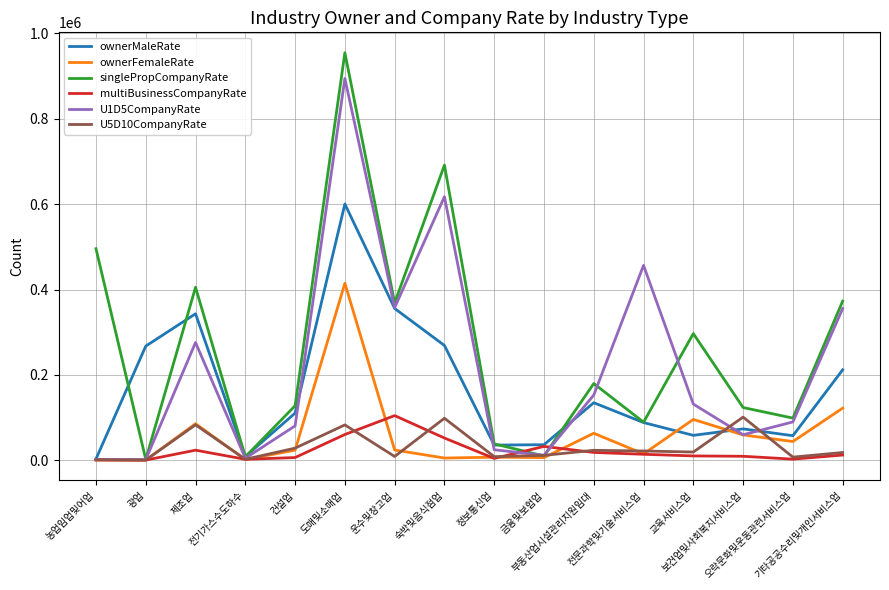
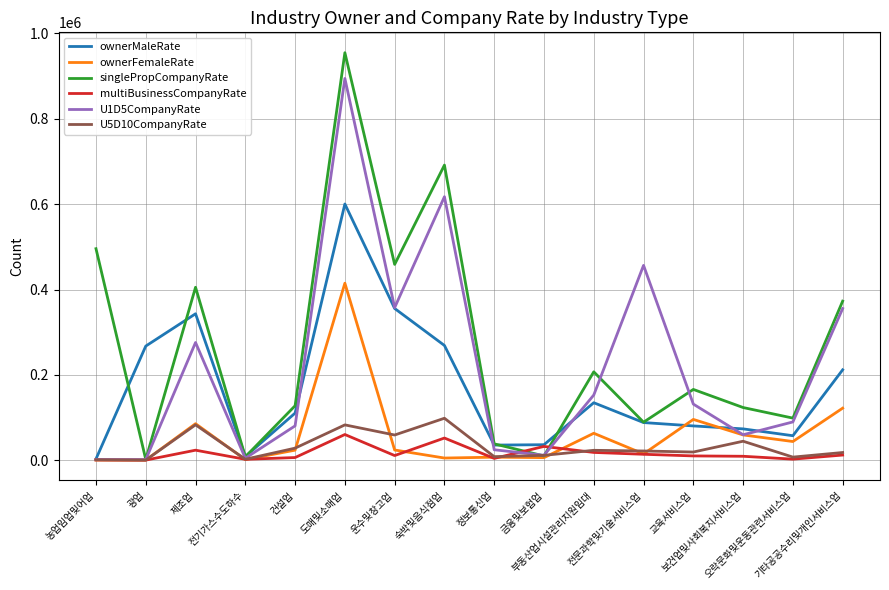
singlePropCompanyRate, 운수및창고업: 370000 -> 460000
multiBusinessCompanyRate, 운수및창고업: 100000 -> 10000
U5D10CompanyRate, 운수및창고업: 10000 -> 60000
singlePropCompanyRate, 부동산업시설관리지원임대: 180000 -> 210000
ownerMaleRate, 교육서비스업: 60000 -> 80000
singlePropCompanyRate, 교육서비스업: 300000 -> 170000
U5D10CompanyRate, 보건업및사회복지서비스업: 100000 -> 40000
